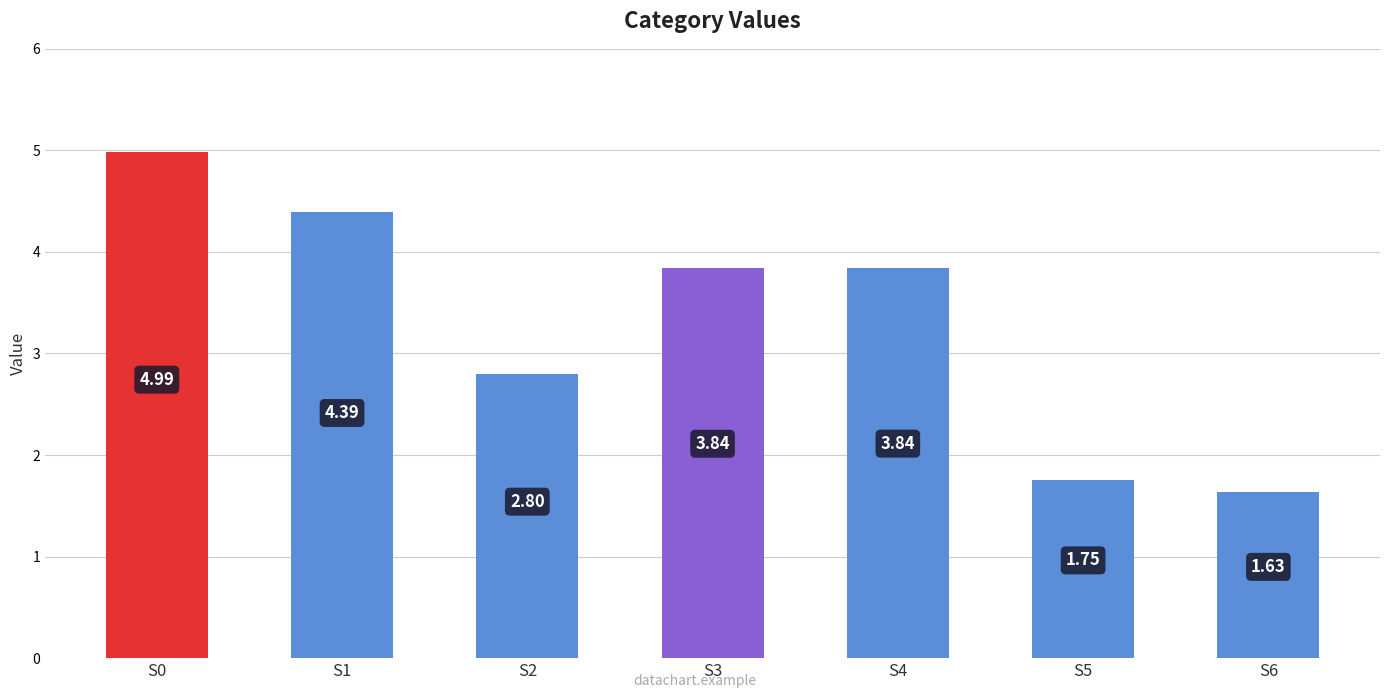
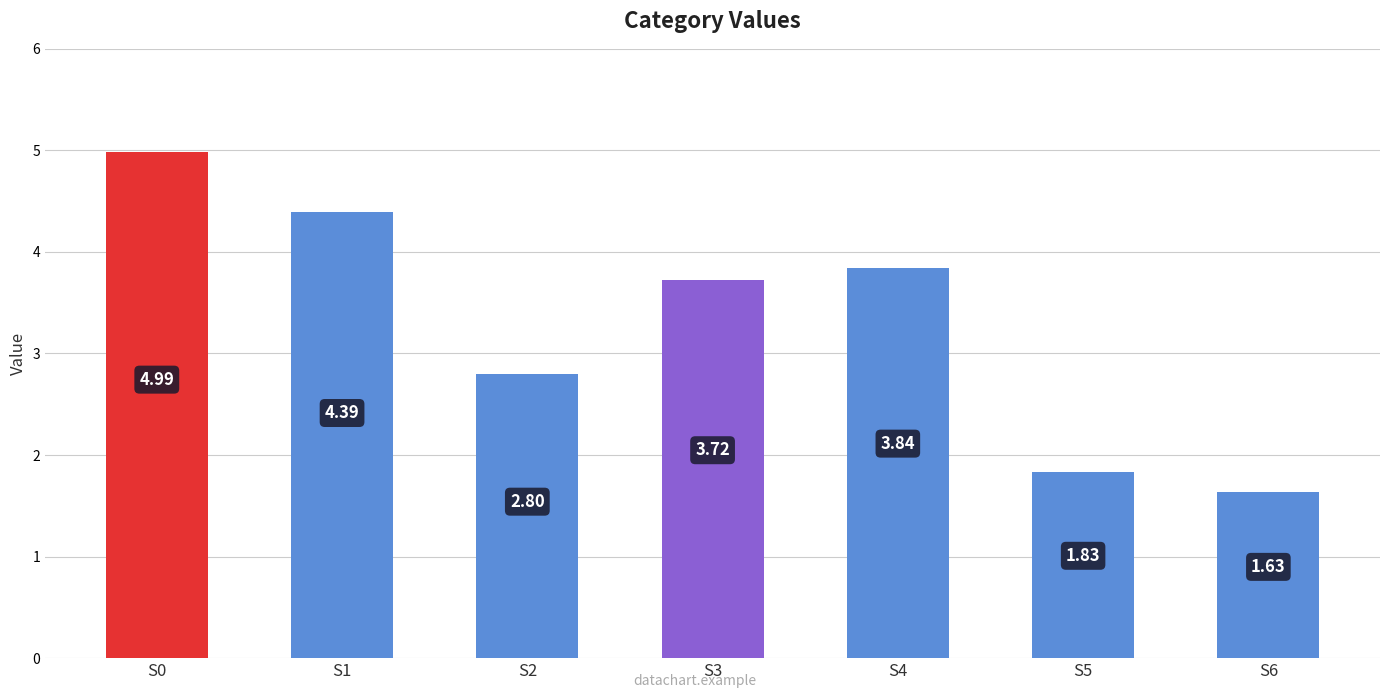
S3: 3.84 -> 3.72
S5: 1.75 -> 1.83
